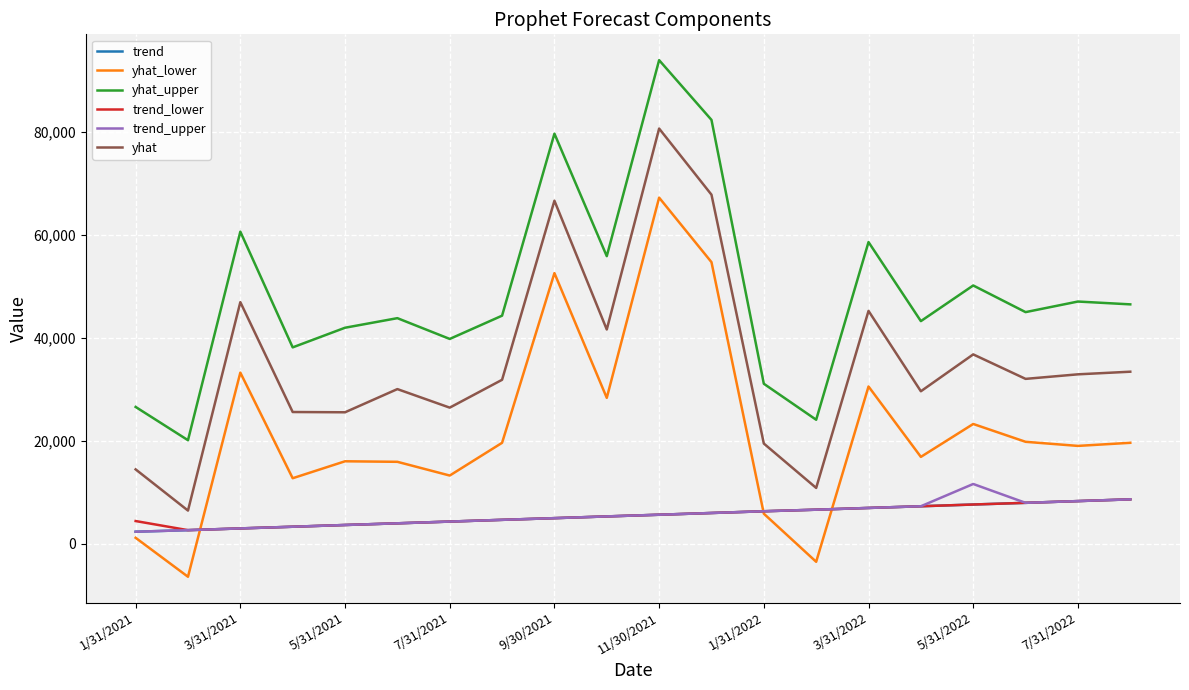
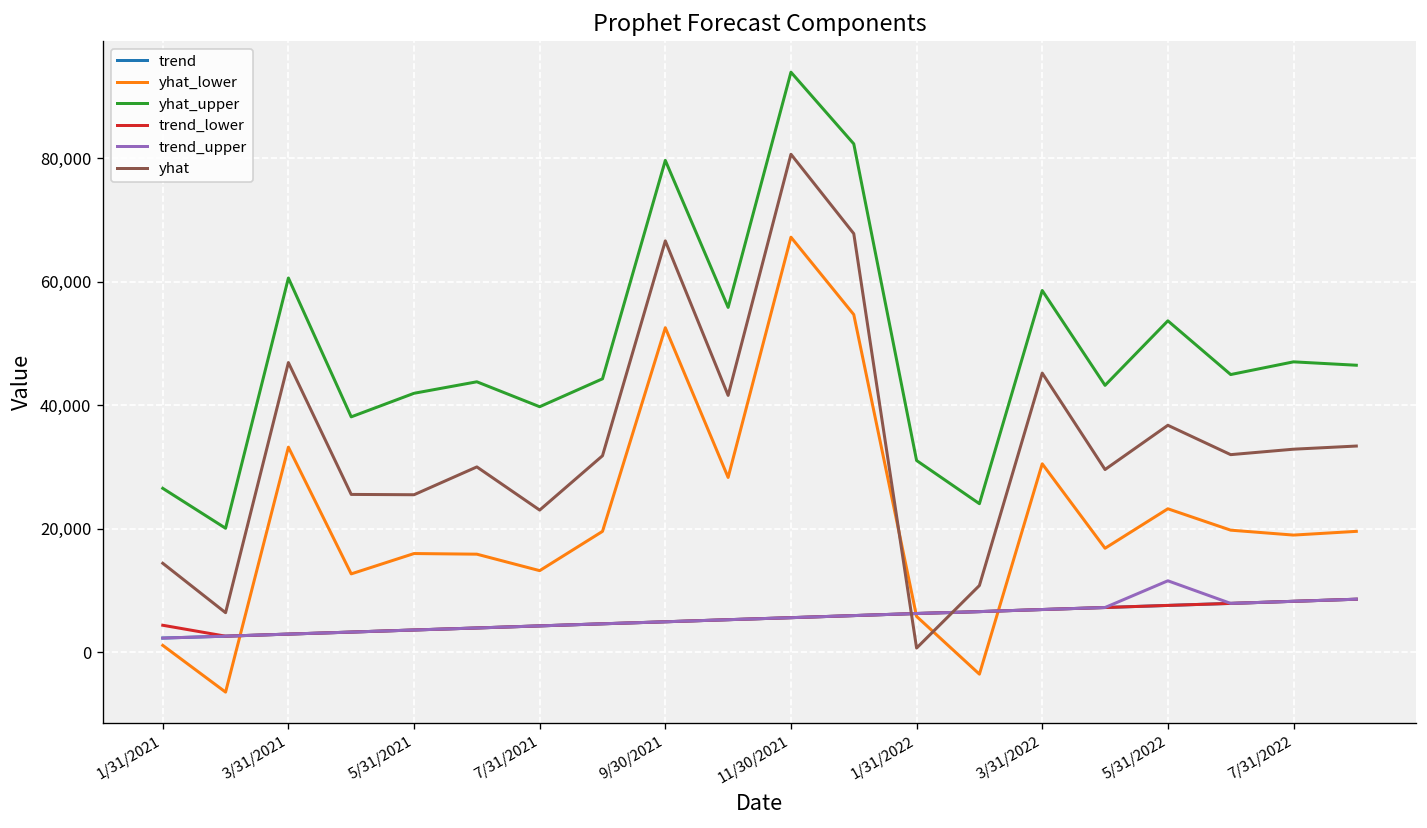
yhat, 7/31/2021: 26,000 -> 23,000
yhat, 1/31/2022: 19,000 -> 1,000
yhat_upper, 5/31/2022: 50,000 -> 54,000
